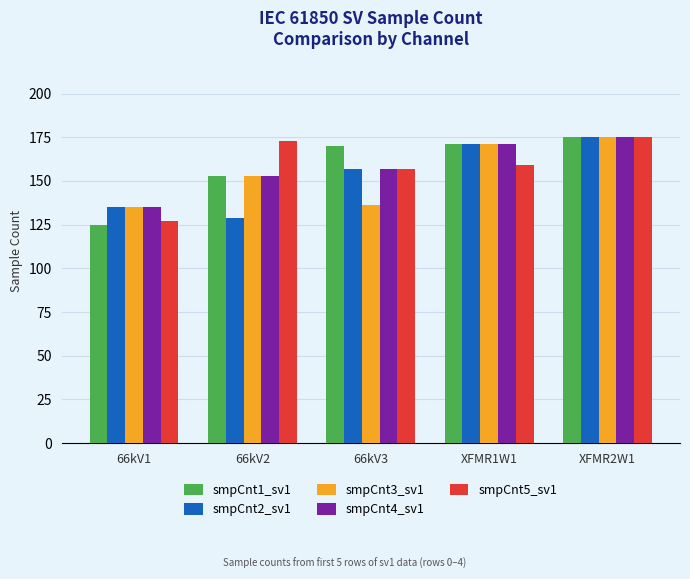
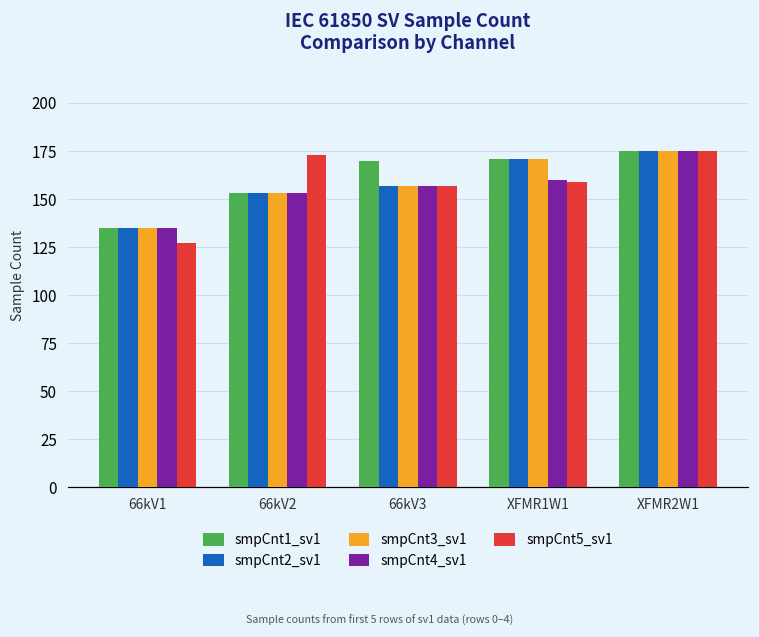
smpCnt1_sv1, 66kV1: 125 -> 135
smpCnt2_sv1, 66kV2: 129 -> 153
smpCnt3_sv1, 66kV3: 136 -> 157
smpCnt4_sv1, XFMR1W1: 171 -> 160
